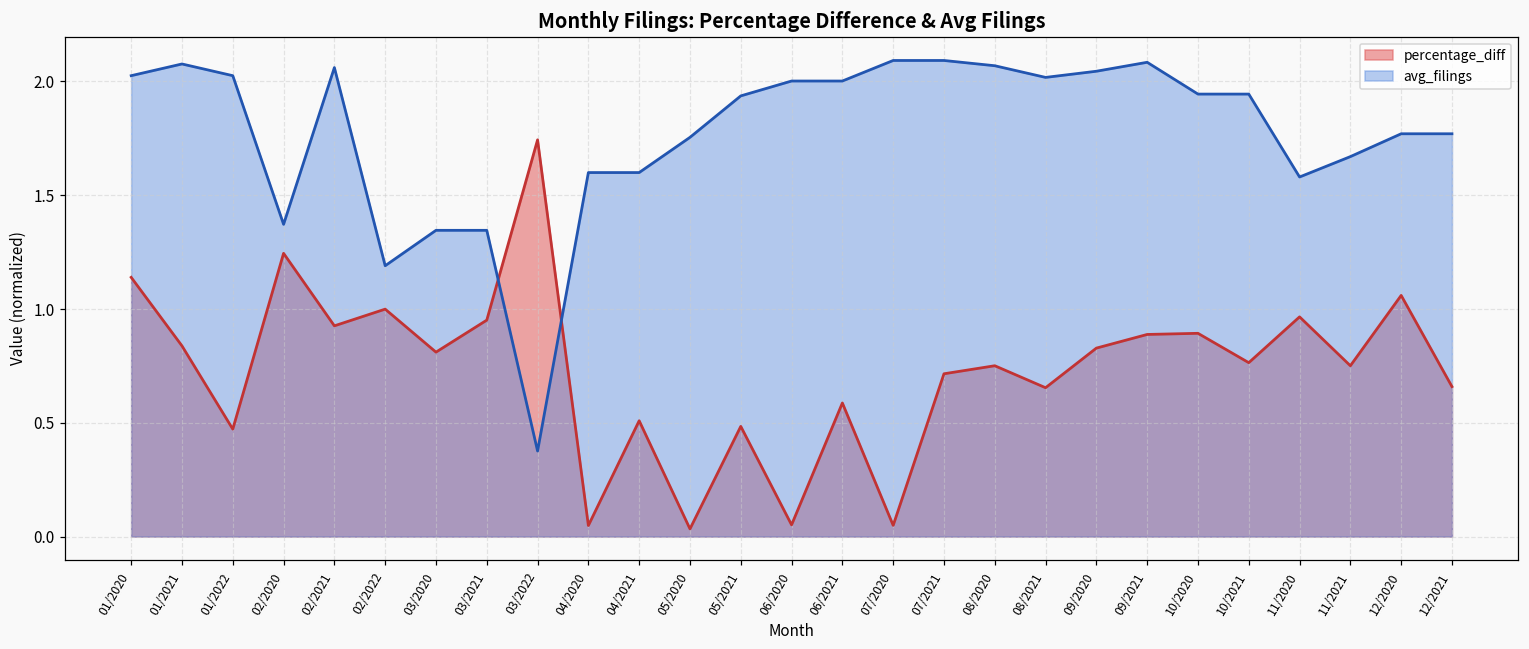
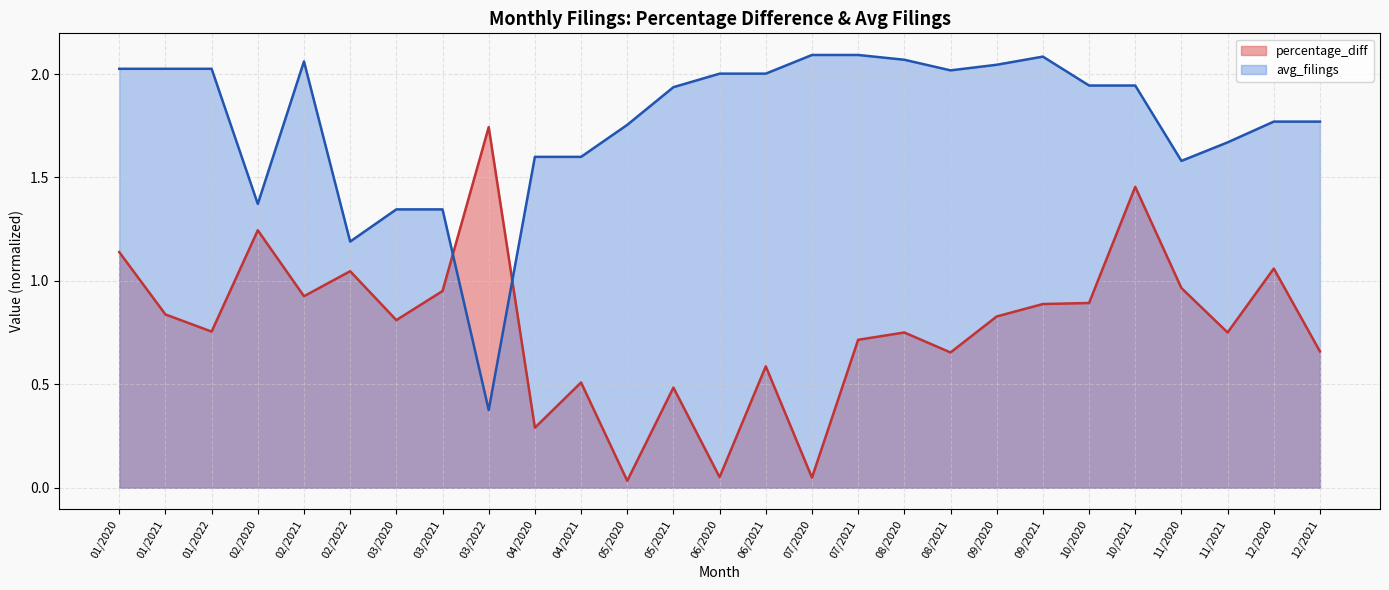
avg_filings, 01/2021: 2.08 -> 2.03
percentage_diff, 01/2022: 0.47 -> 0.76
percentage_diff, 02/2022: 1.00 -> 1.05
percentage_diff, 04/2020: 0.05 -> 0.29
percentage_diff, 10/2021: 0.76 -> 1.45
